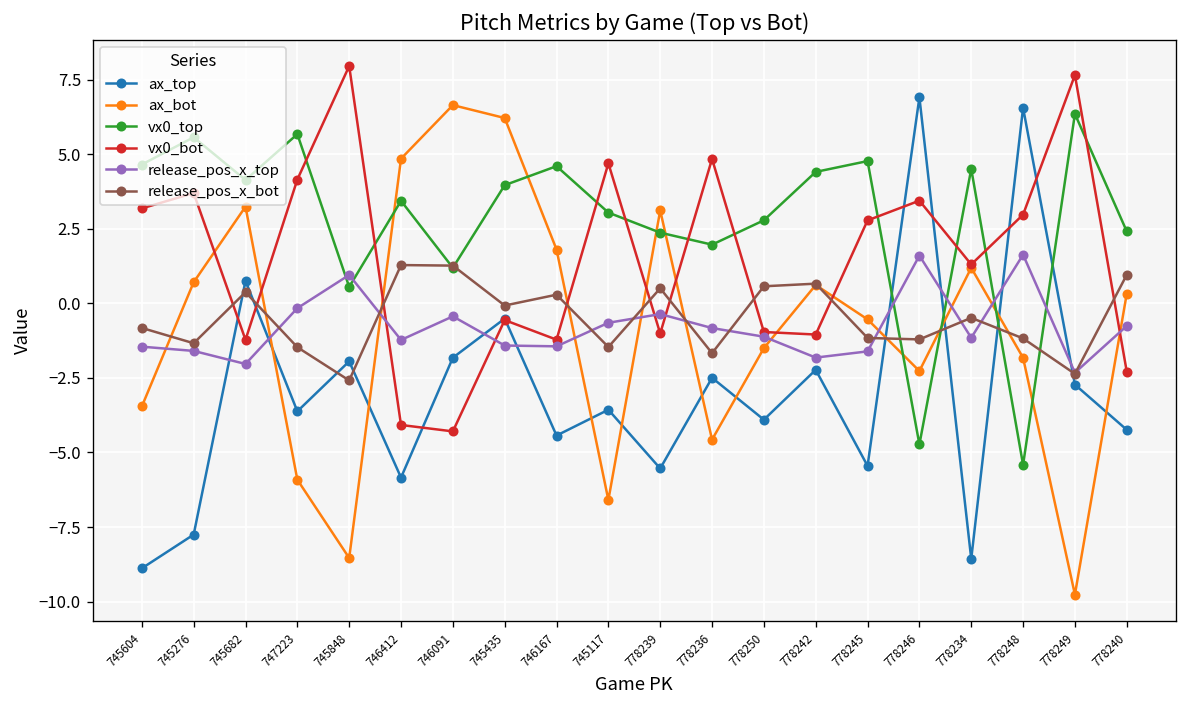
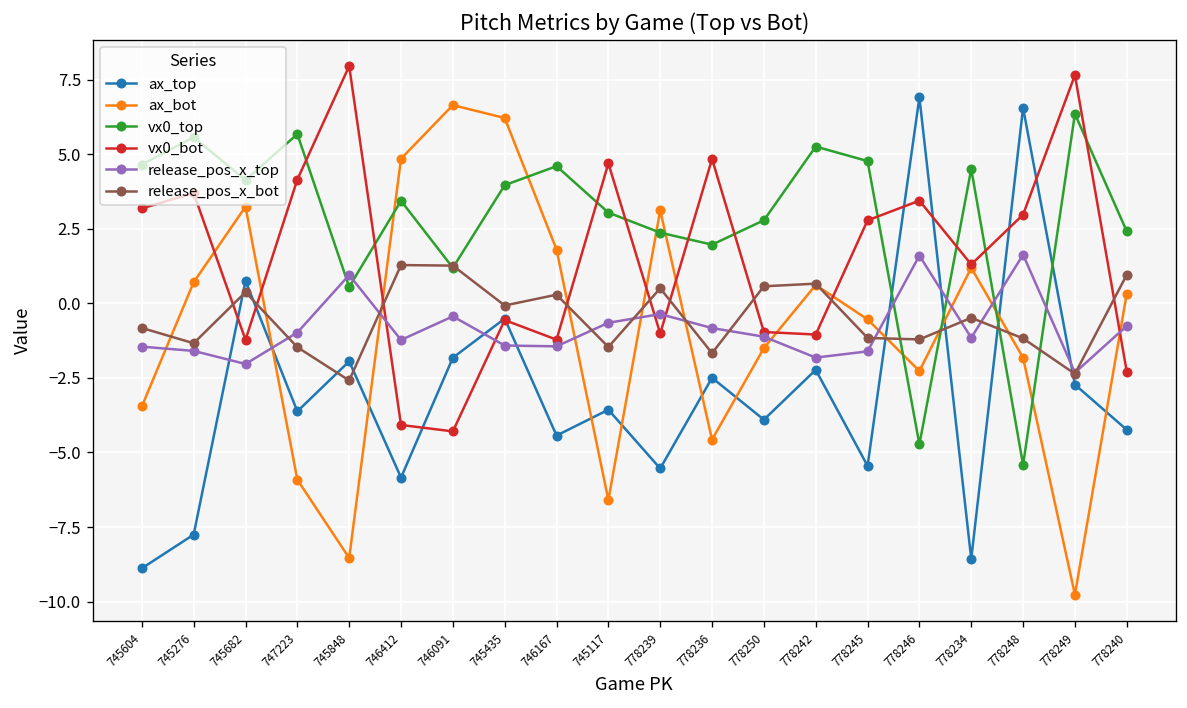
release_pos_x_top, 747223: -0.2 -> -1.0
vx0_top, 778242: 4.4 -> 5.3
